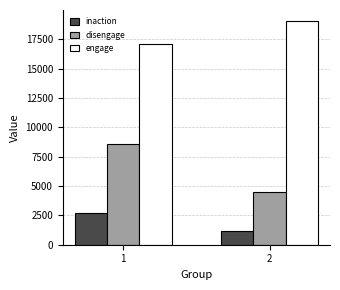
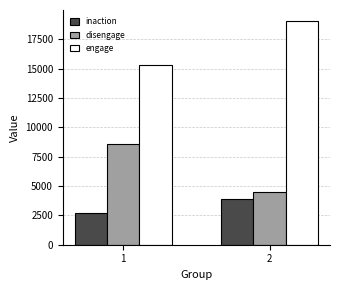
engage, 1: 17100 -> 15300
inaction, 2: 1200 -> 3900
